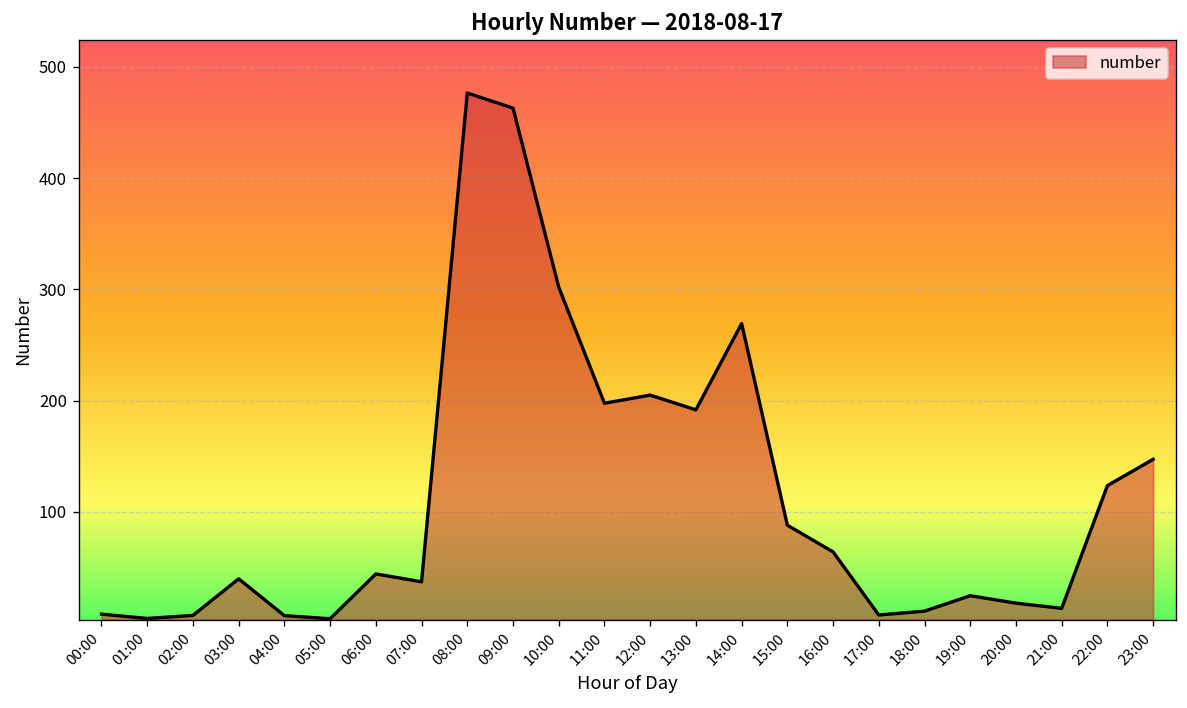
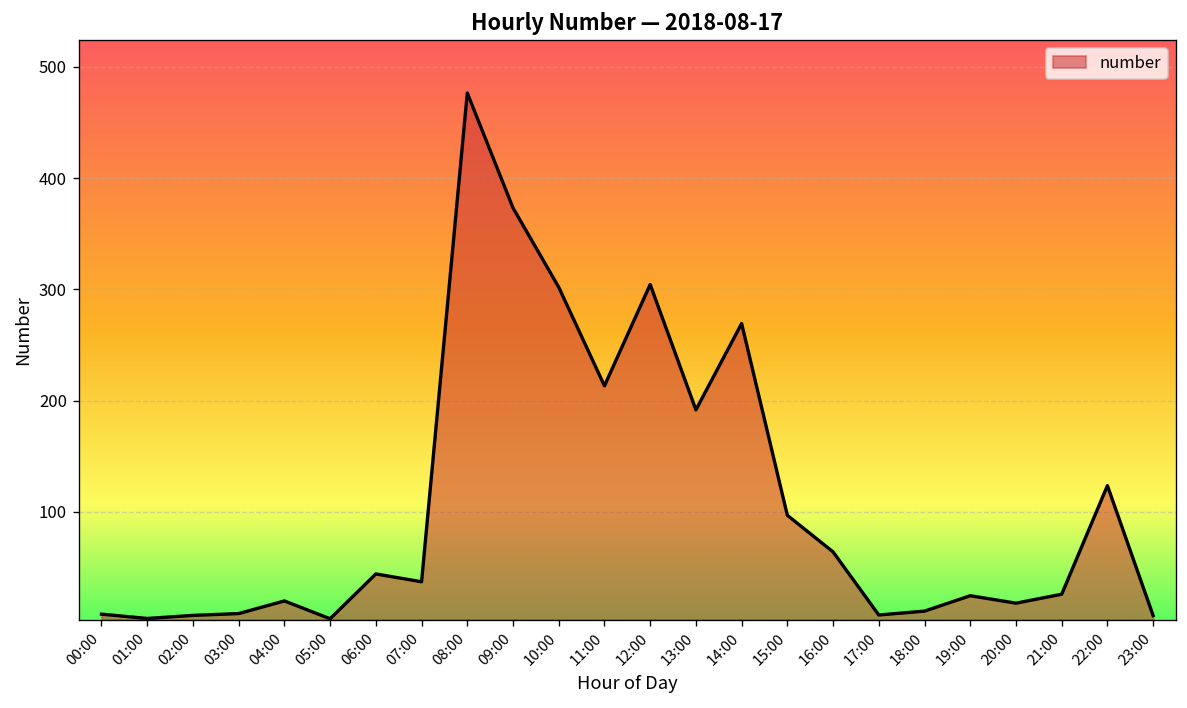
03:00: 40 -> 10
04:00: 10 -> 20
09:00: 460 -> 370
11:00: 200 -> 210
12:00: 200 -> 300
15:00: 90 -> 100
21:00: 10 -> 30
23:00: 150 -> 10
